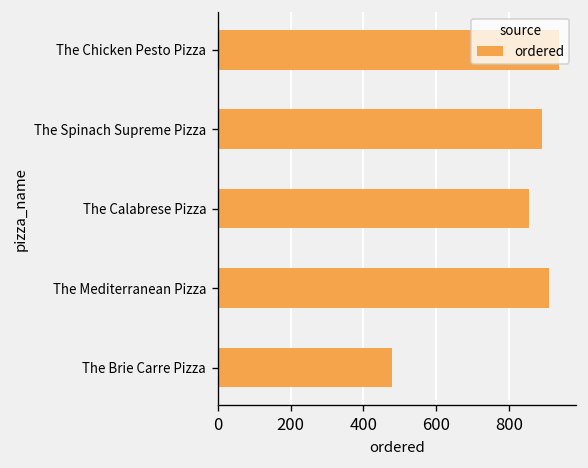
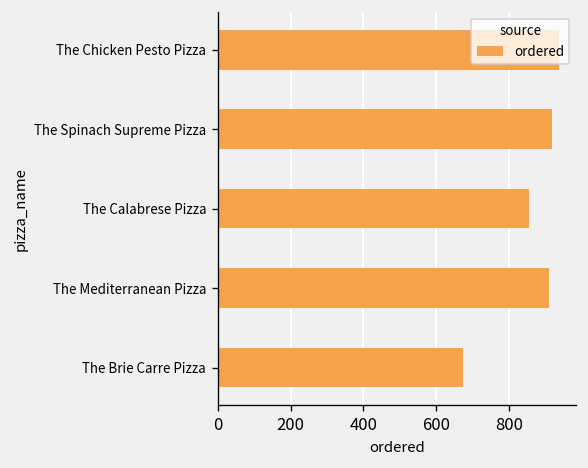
The Spinach Supreme Pizza: 890 -> 920
The Brie Carre Pizza: 480 -> 680
